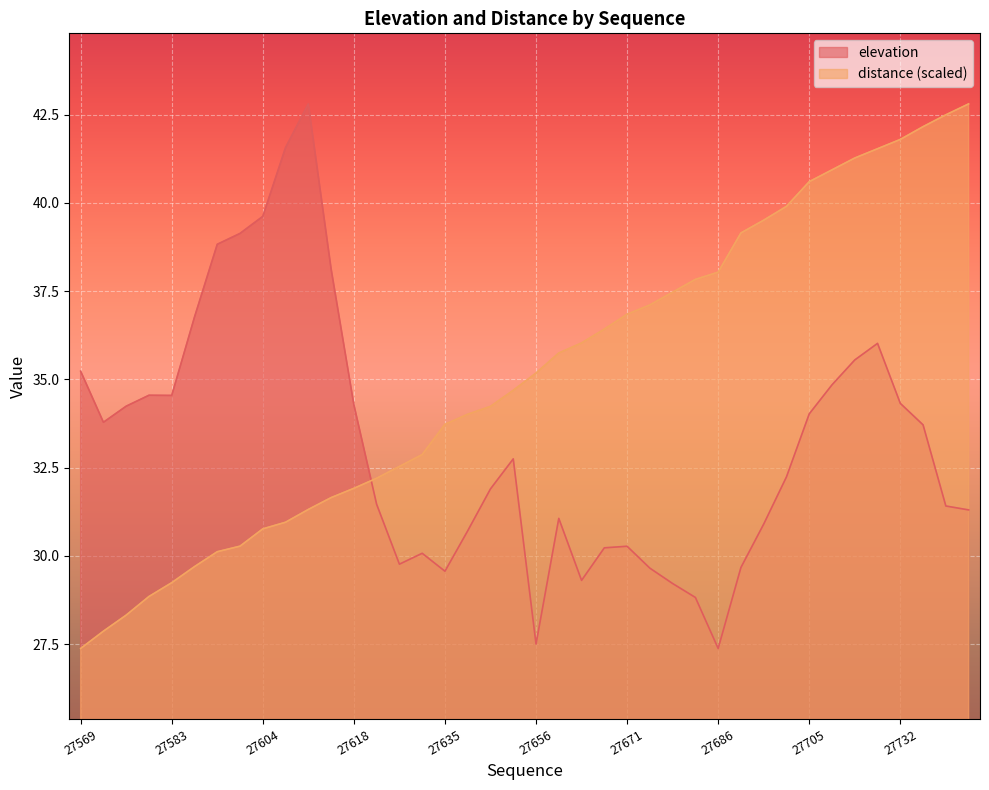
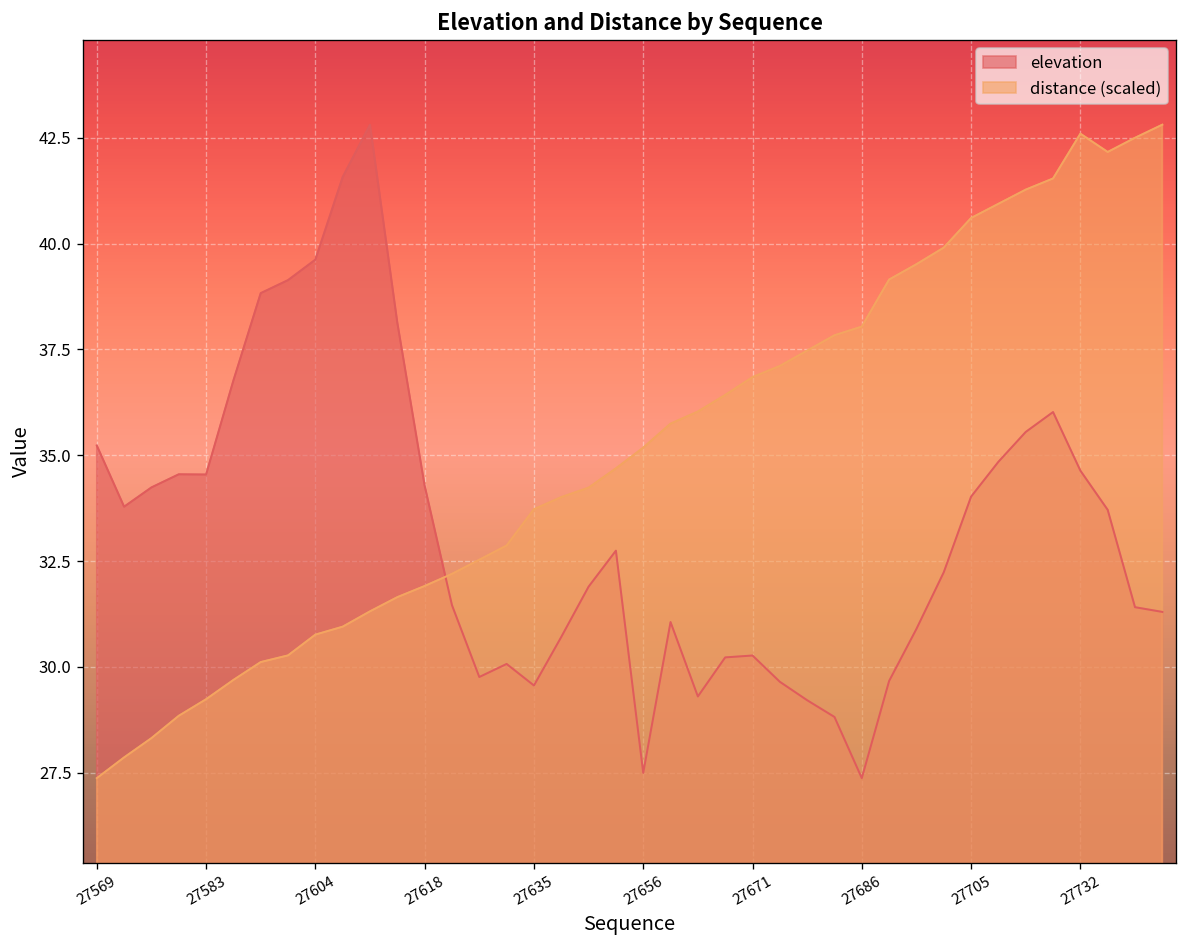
elevation, 27732: 34.3 -> 34.6
distance (scaled), 27732: 41.8 -> 42.6
